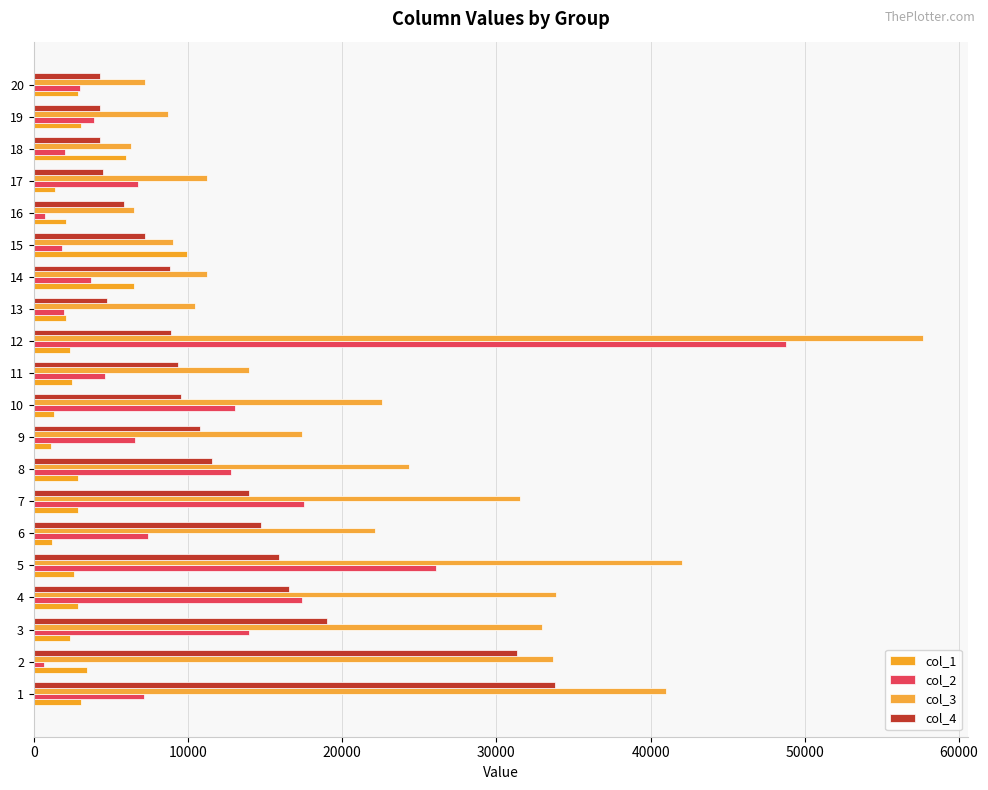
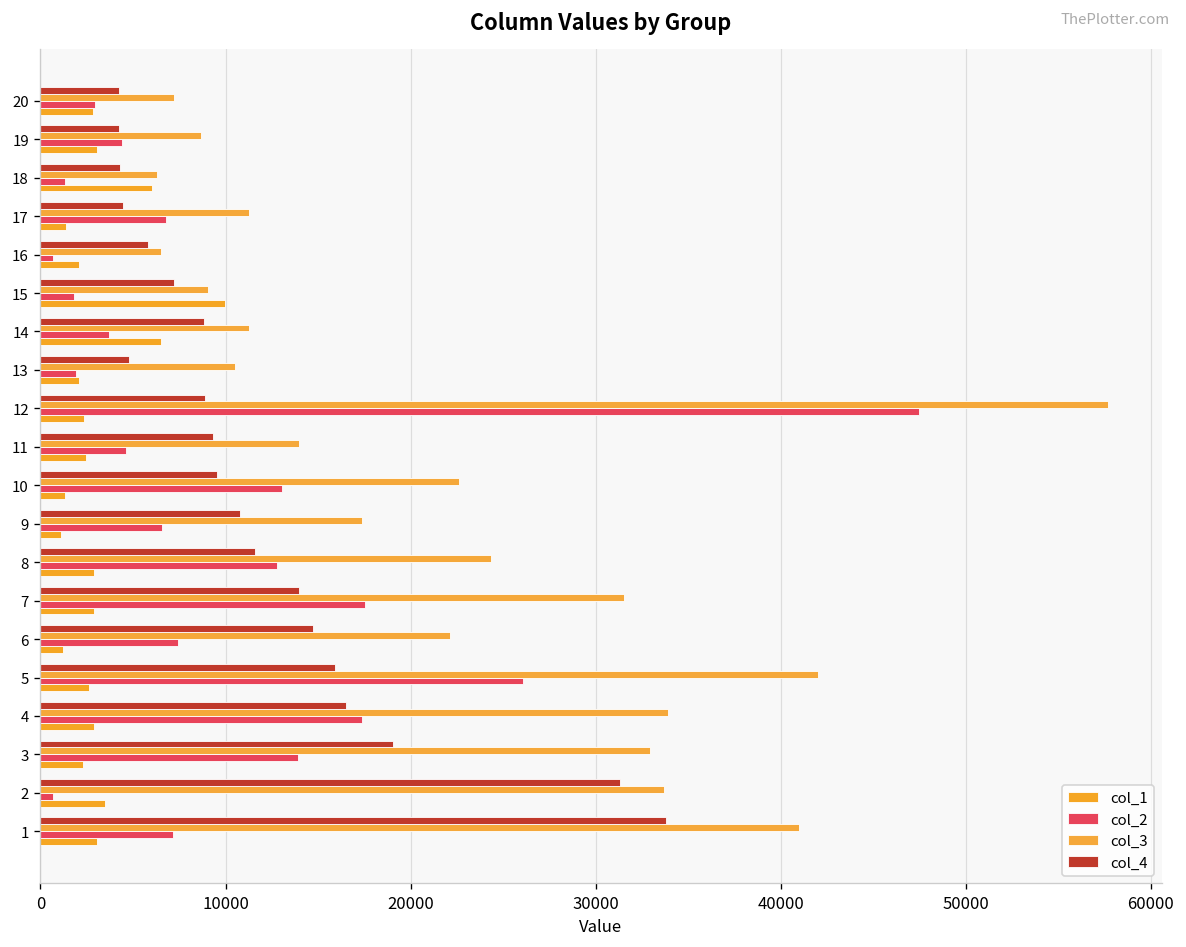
col_2, 19: 3900 -> 4400
col_2, 18: 2000 -> 1300
col_2, 12: 48800 -> 47500
